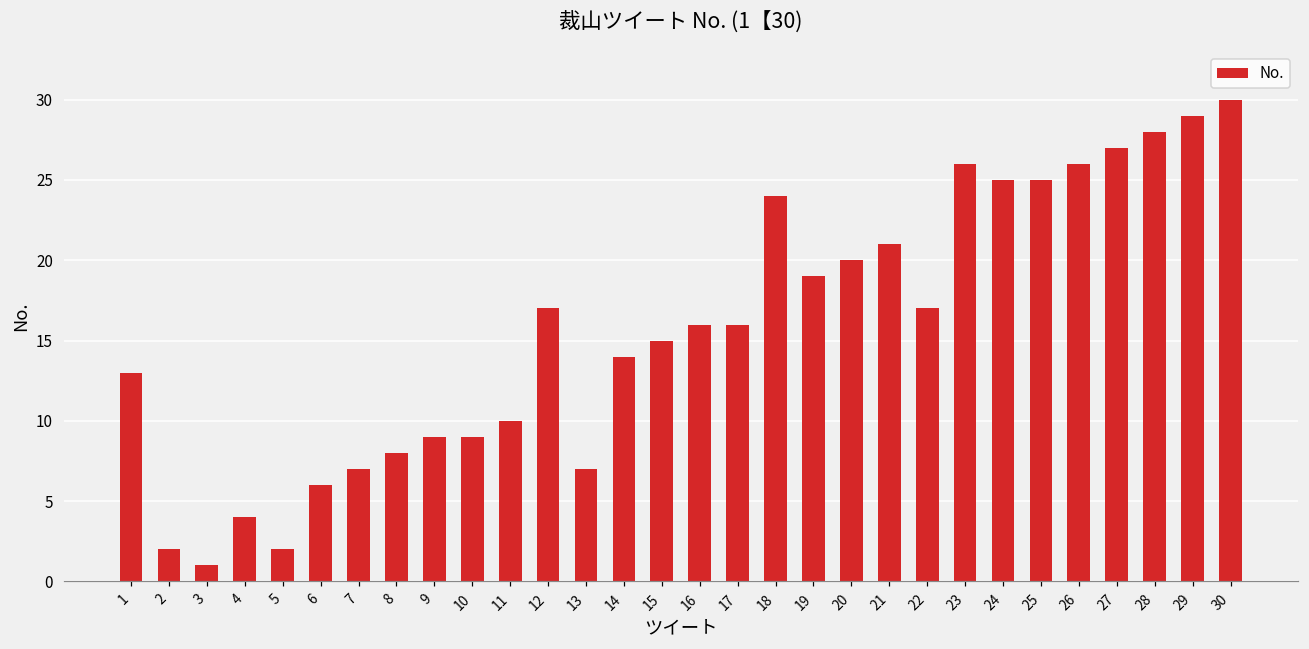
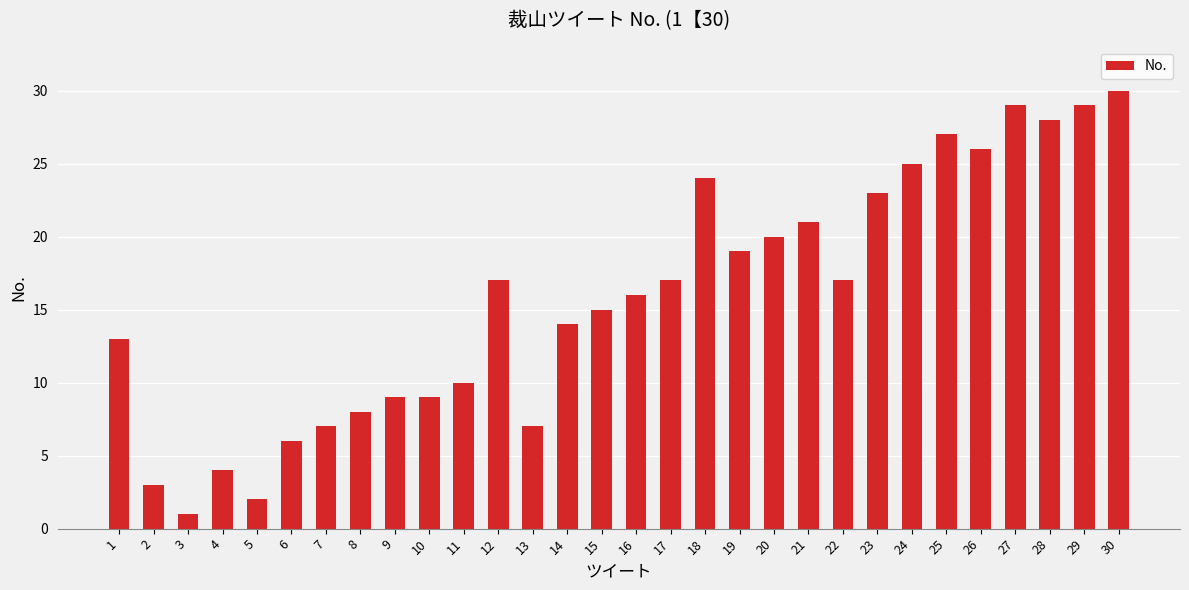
2: 2 -> 3
17: 16 -> 17
23: 26 -> 23
25: 25 -> 27
27: 27 -> 29
